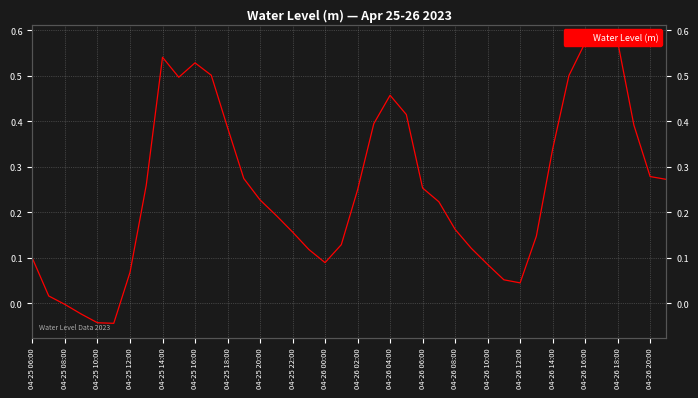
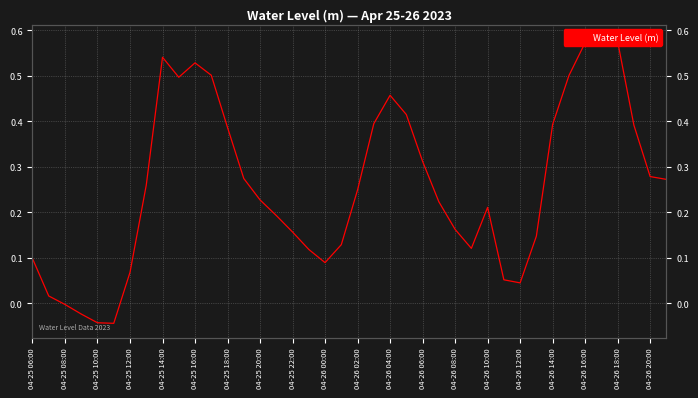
04-26 06:00: 0.25 -> 0.31
04-26 10:00: 0.09 -> 0.21
04-26 14:00: 0.34 -> 0.39
